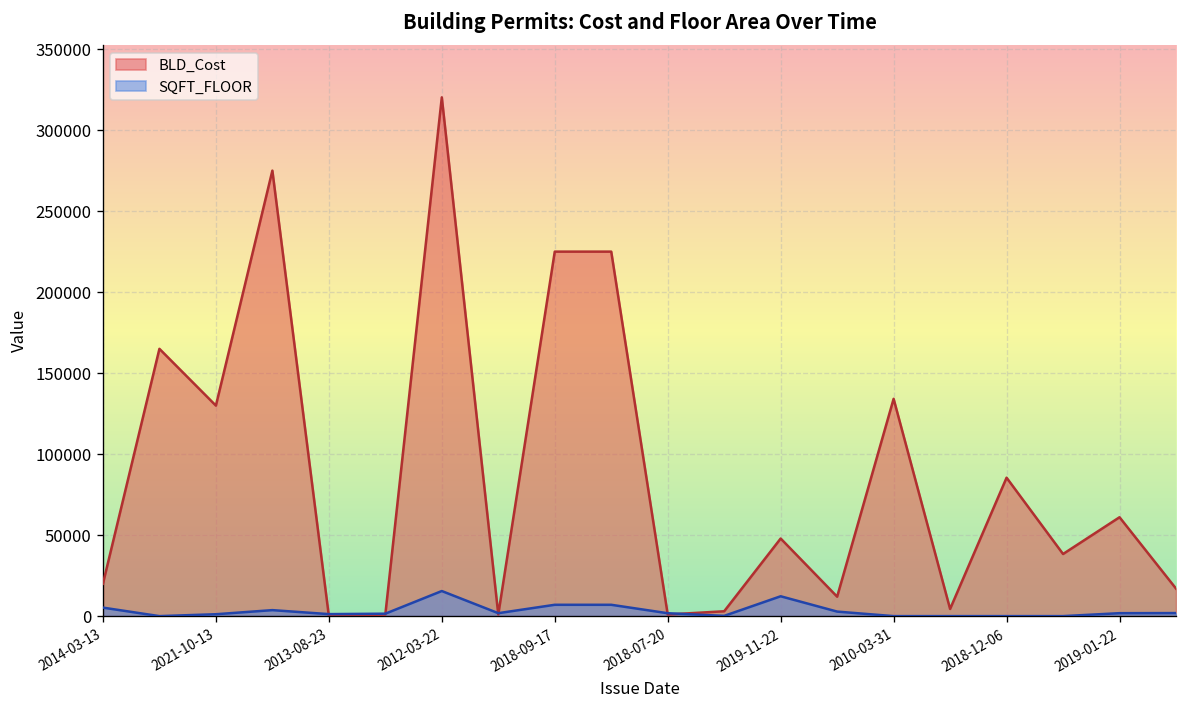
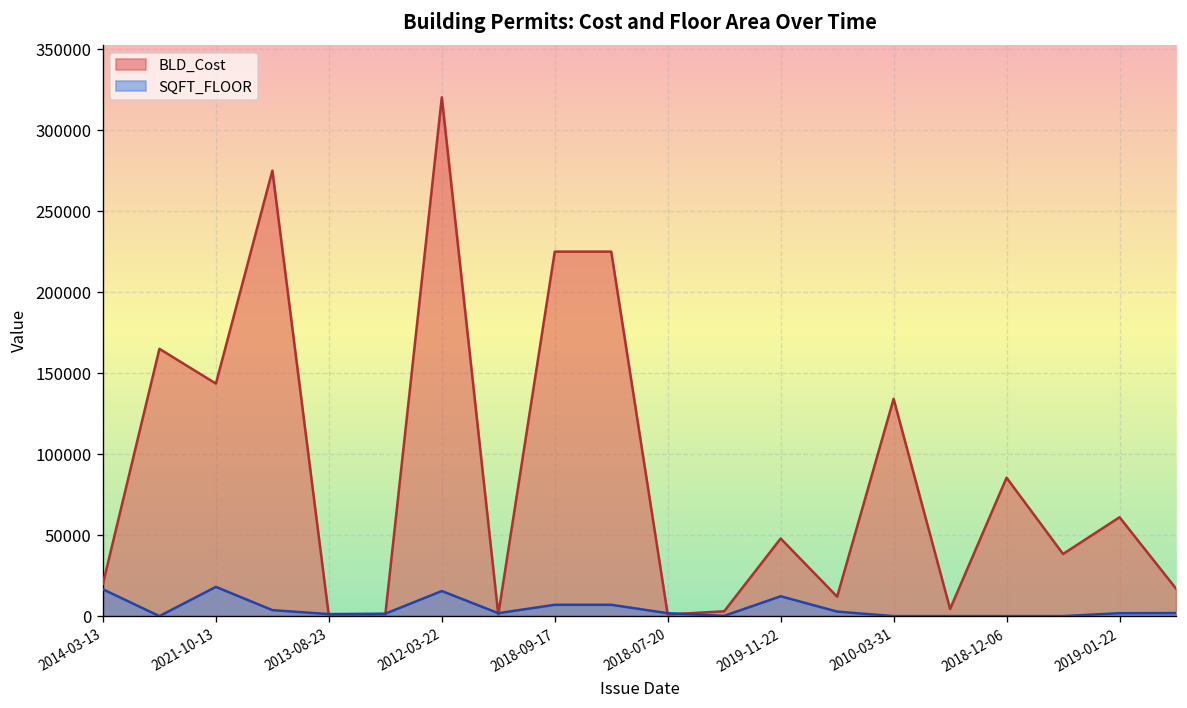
SQFT_FLOOR, 2014-03-13: 5000 -> 17000
BLD_Cost, 2021-10-13: 130000 -> 144000
SQFT_FLOOR, 2021-10-13: 1000 -> 18000
